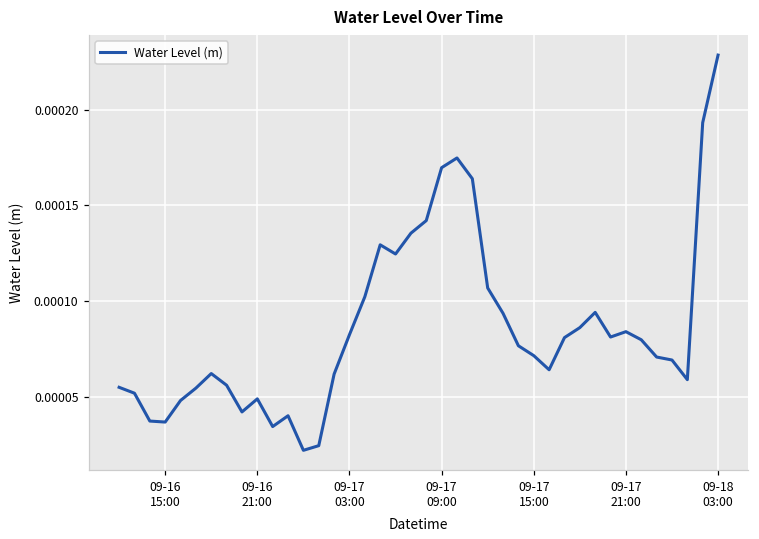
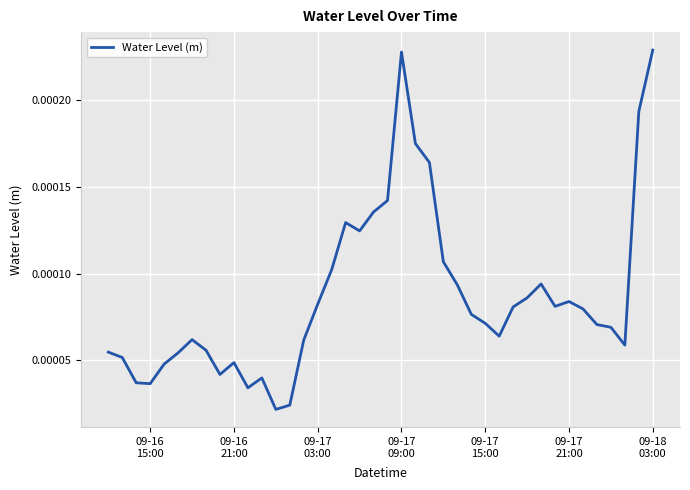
09-17 09:00: 0.000170 -> 0.000228
